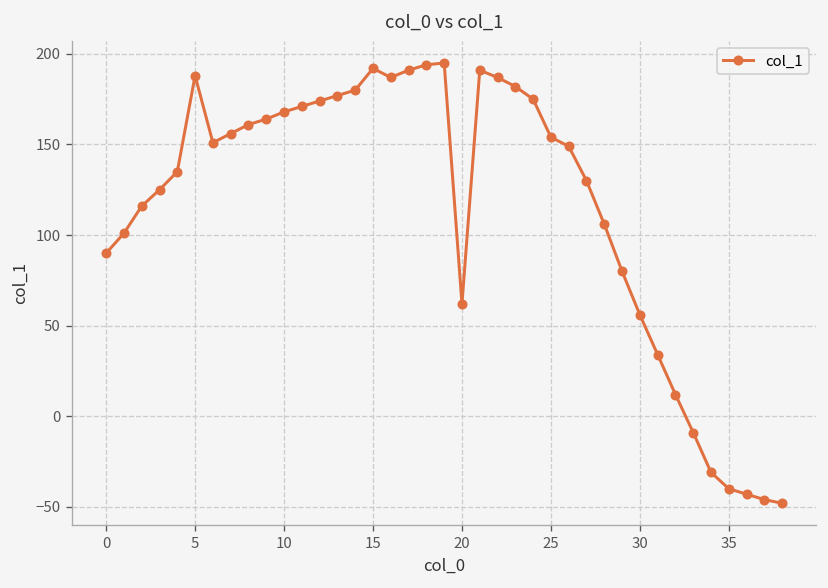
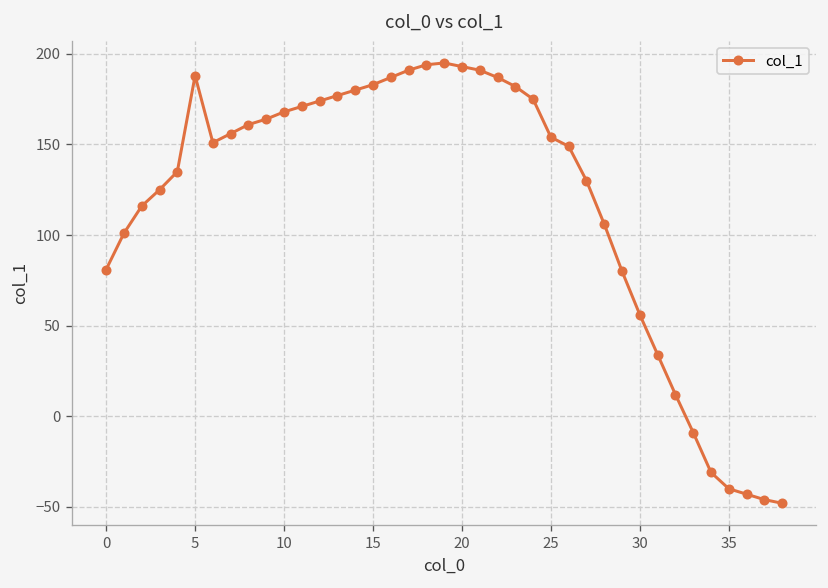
0: 90 -> 81
15: 192 -> 183
20: 62 -> 193
